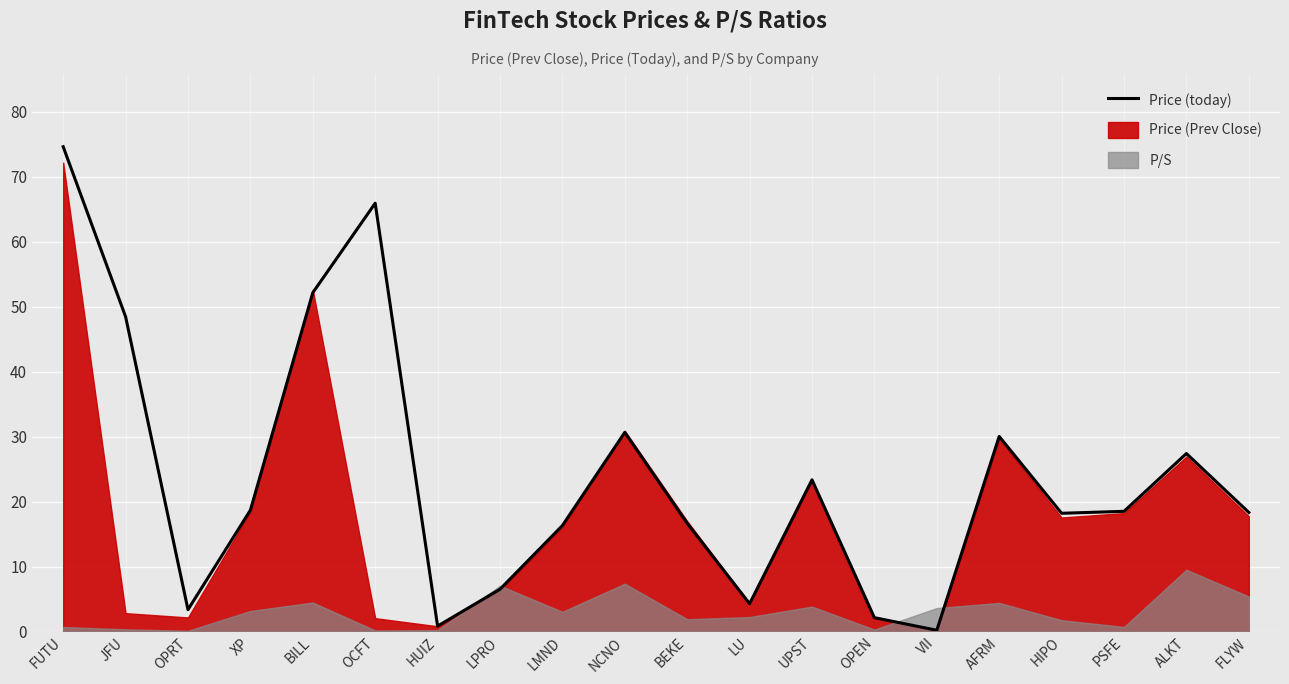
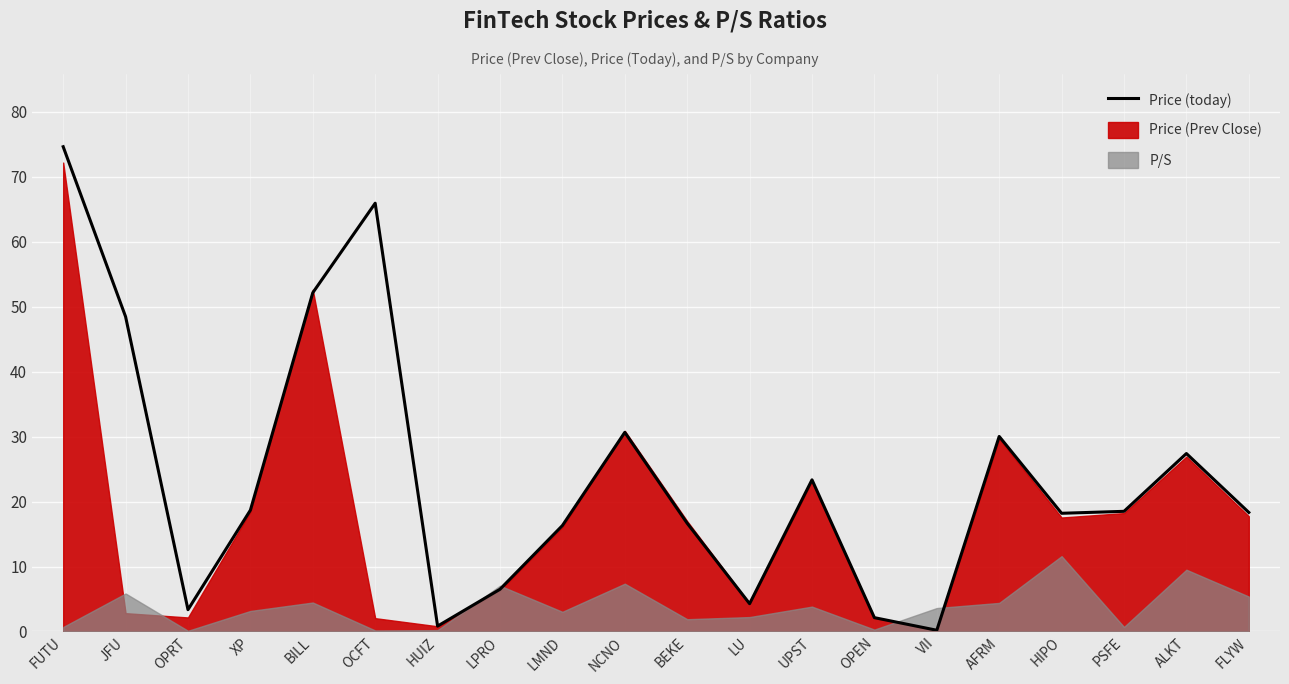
P/S, JFU: 0 -> 6
P/S, HIPO: 2 -> 12
